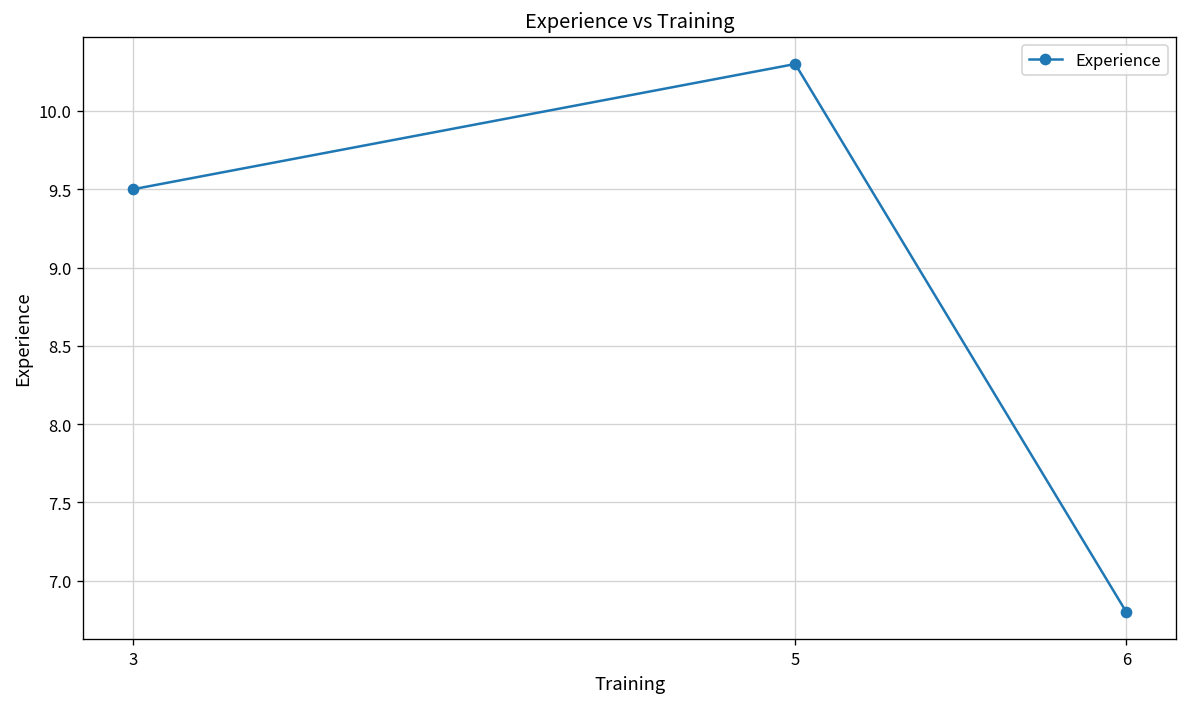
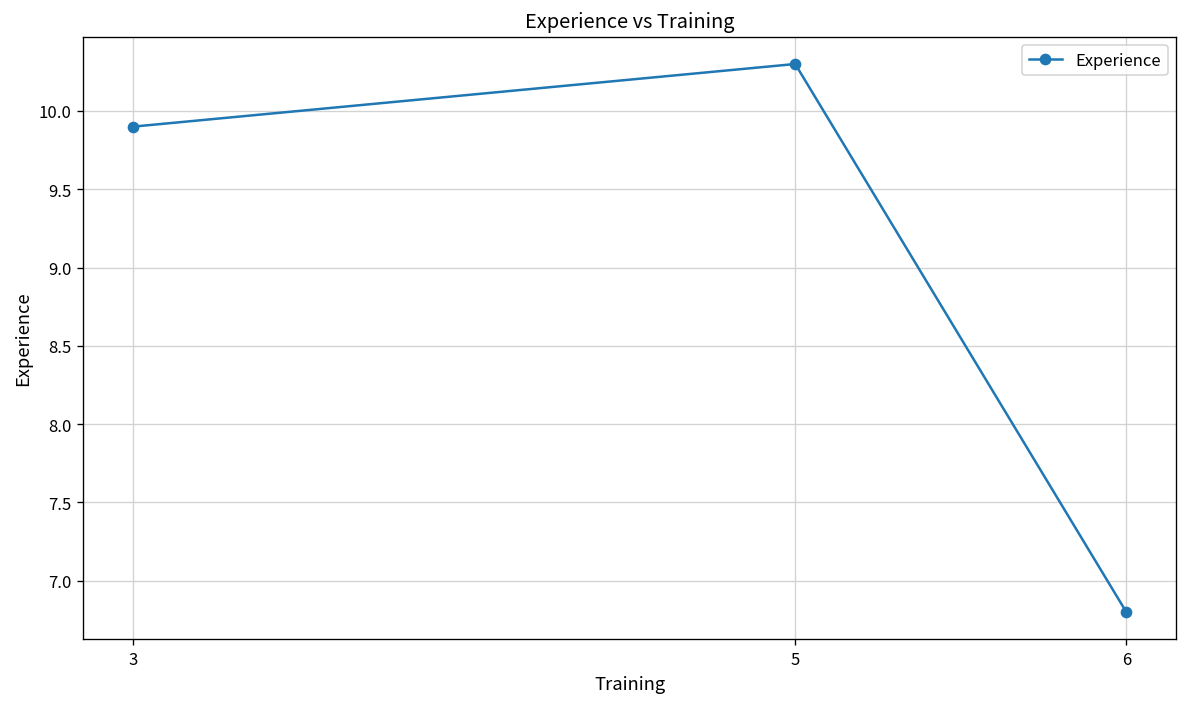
3: 9.5 -> 9.9
